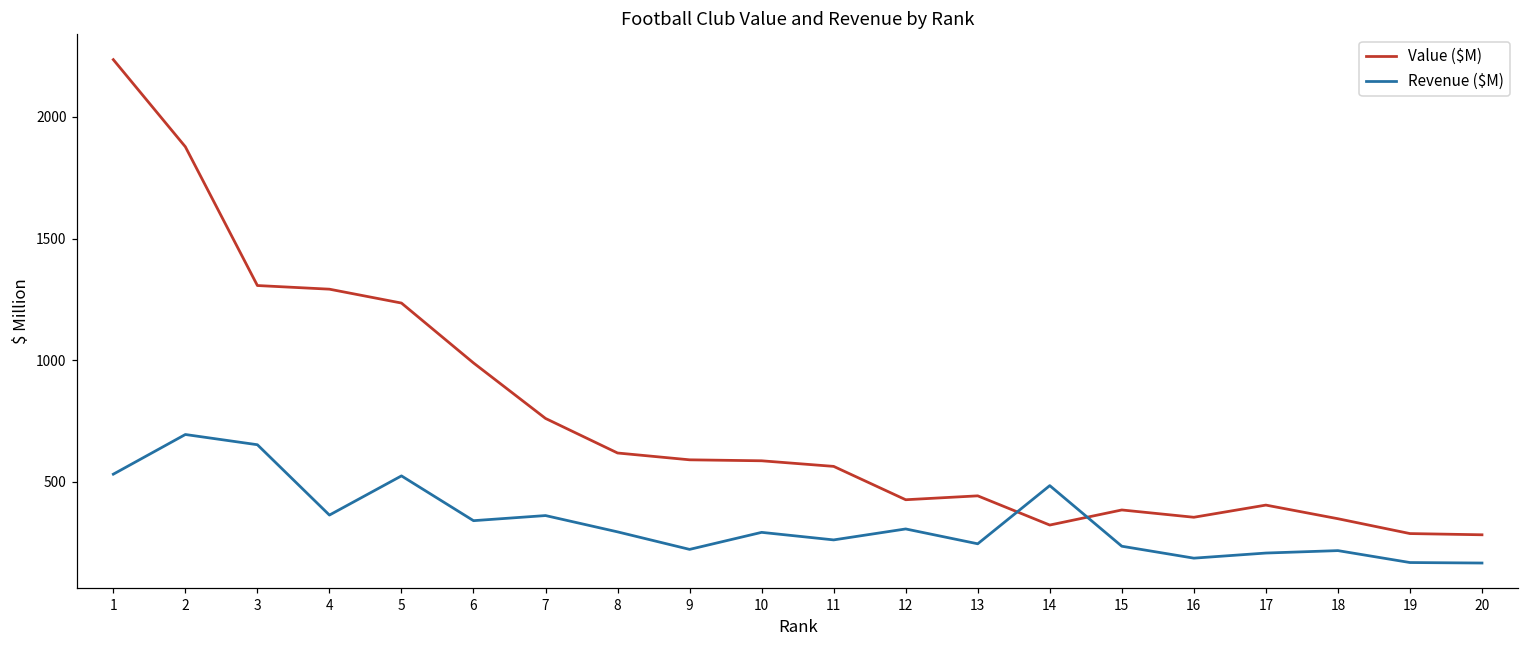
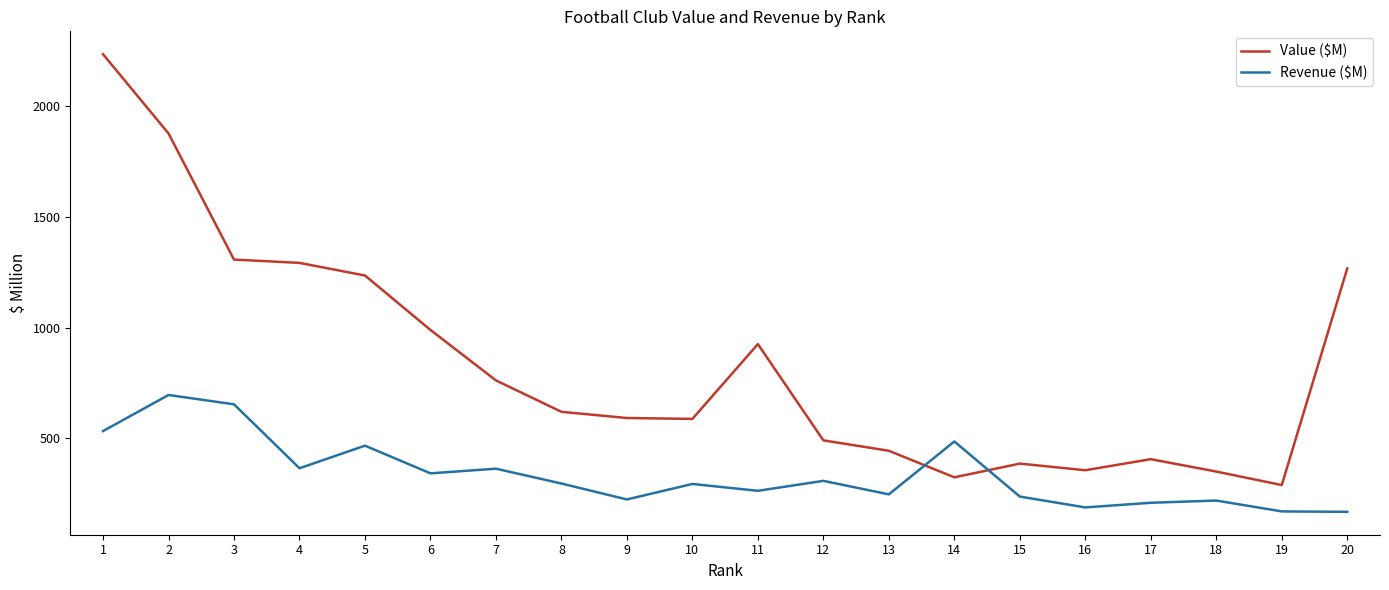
Revenue ($M), 5: 530 -> 470
Value ($M), 11: 560 -> 930
Value ($M), 12: 430 -> 490
Value ($M), 20: 280 -> 1270
